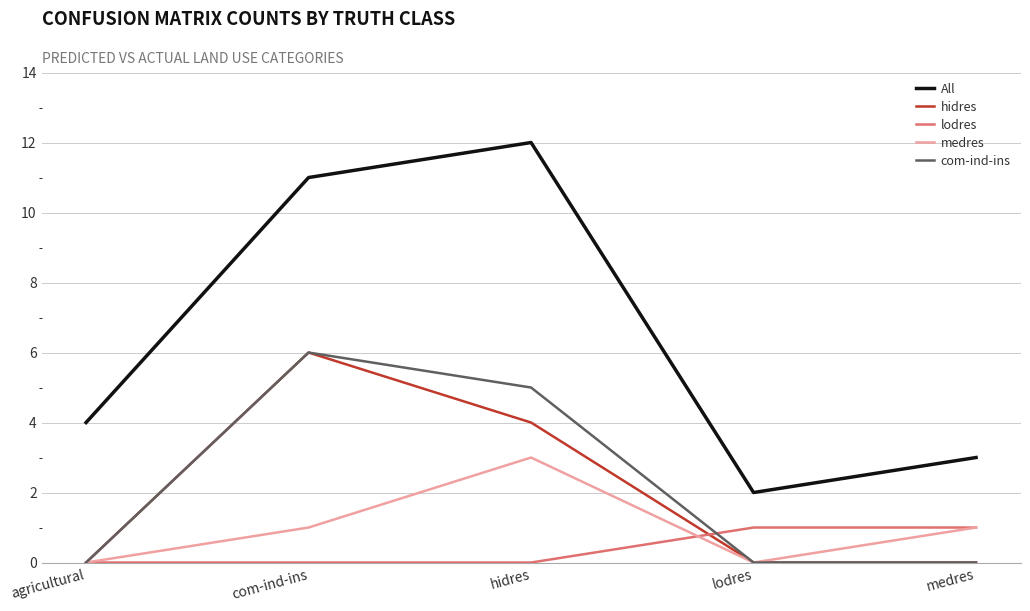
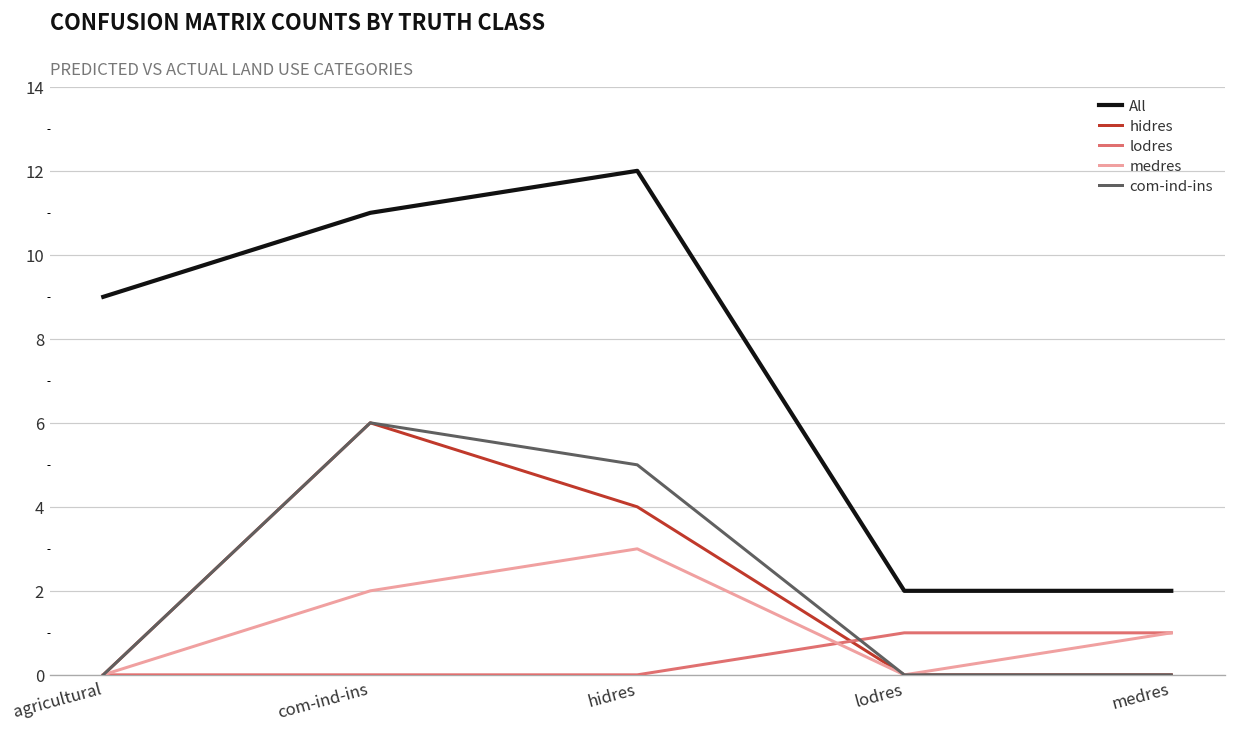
All, agricultural: 4 -> 9
medres, com-ind-ins: 1 -> 2
All, medres: 3 -> 2
